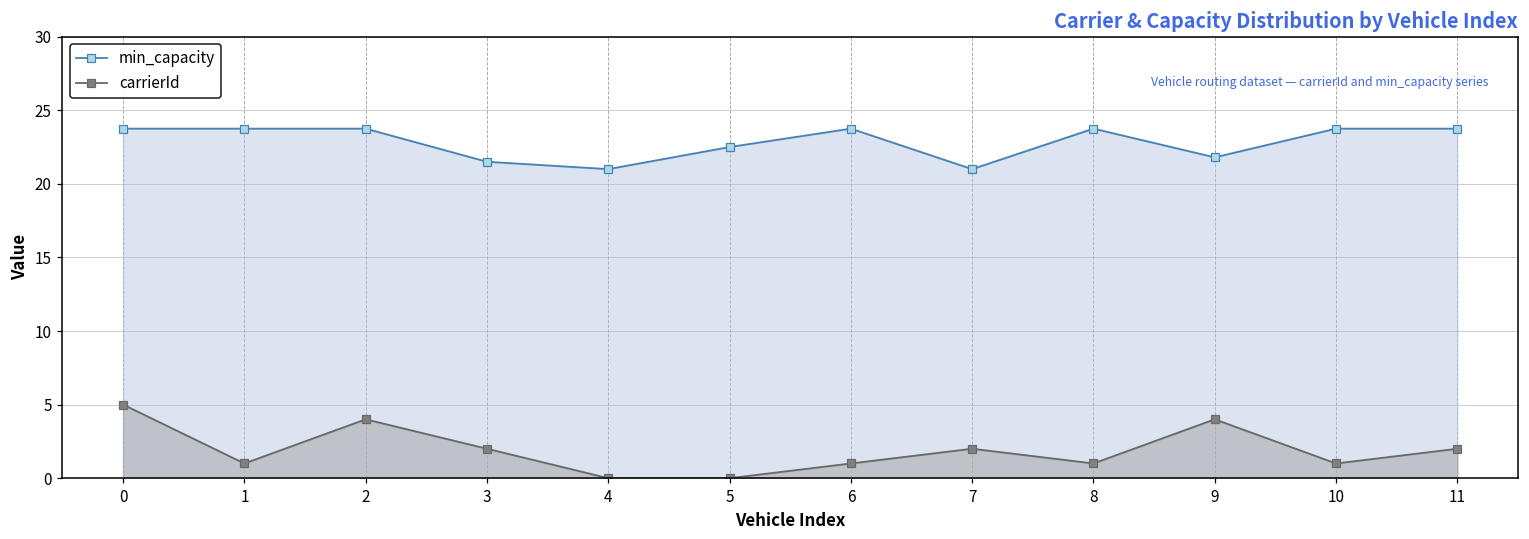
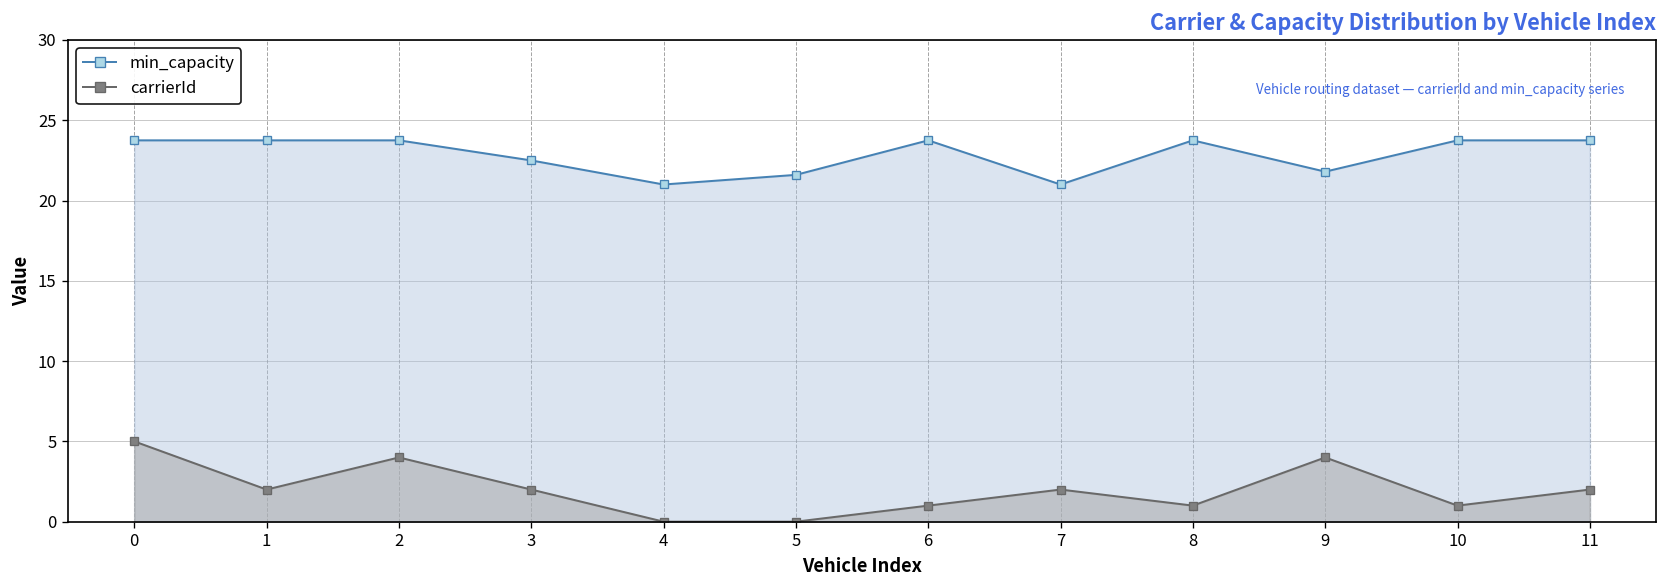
carrierId, 1: 1 -> 2
min_capacity, 3: 21.5 -> 22.5
min_capacity, 5: 22.5 -> 21.6
